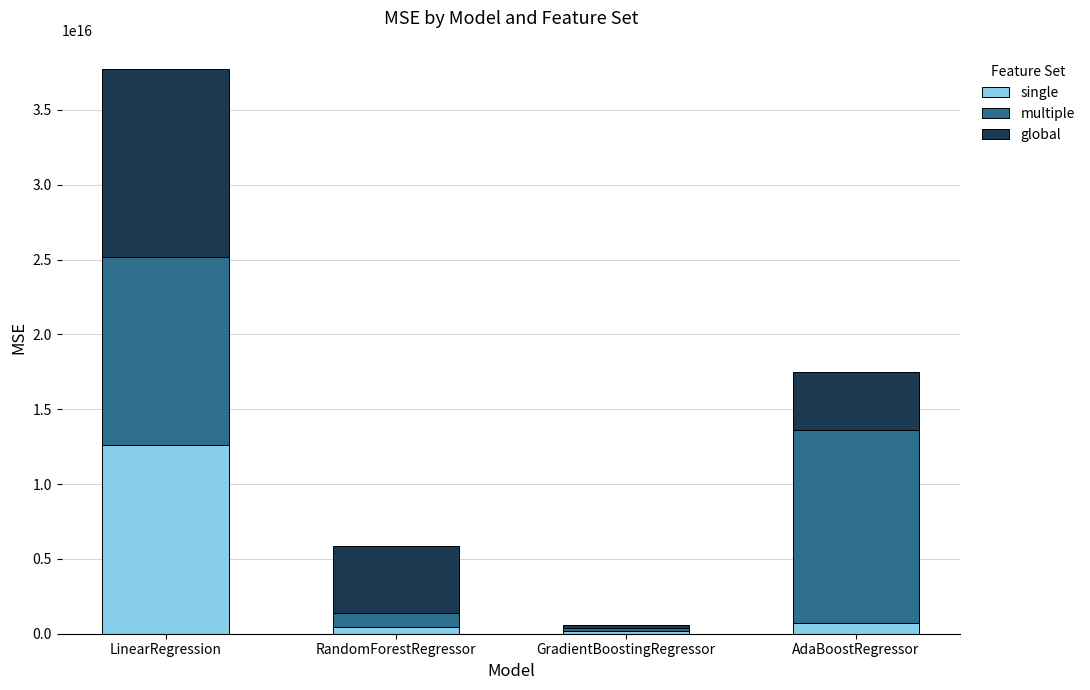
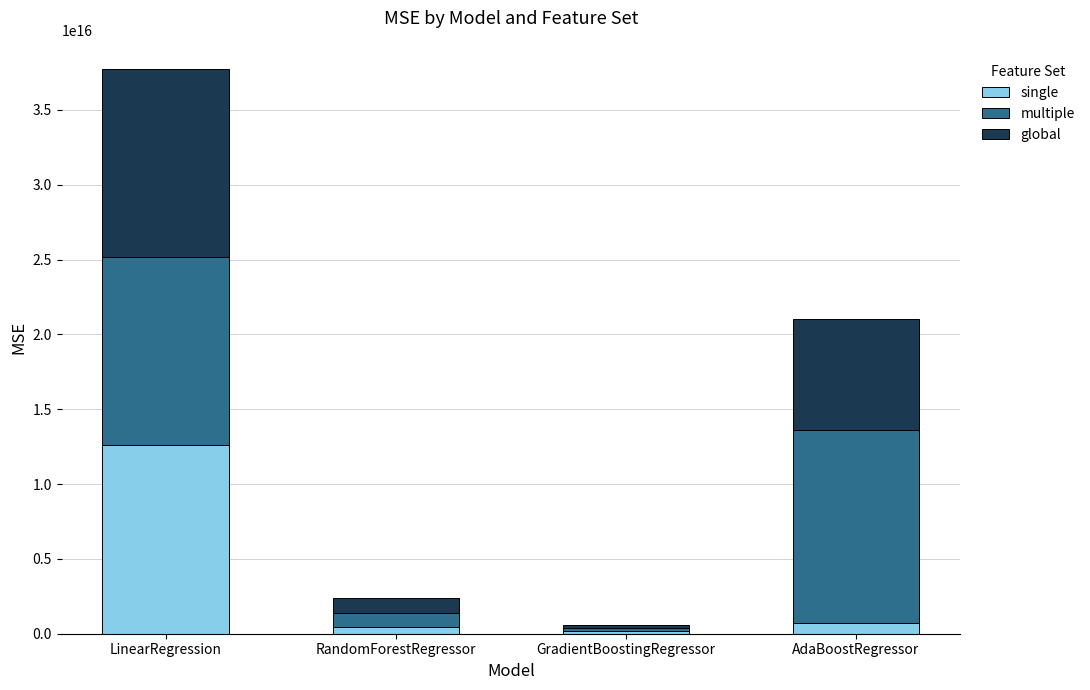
global, RandomForestRegressor: 4500000000000000 -> 1000000000000000
global, AdaBoostRegressor: 3900000000000000 -> 7400000000000000
